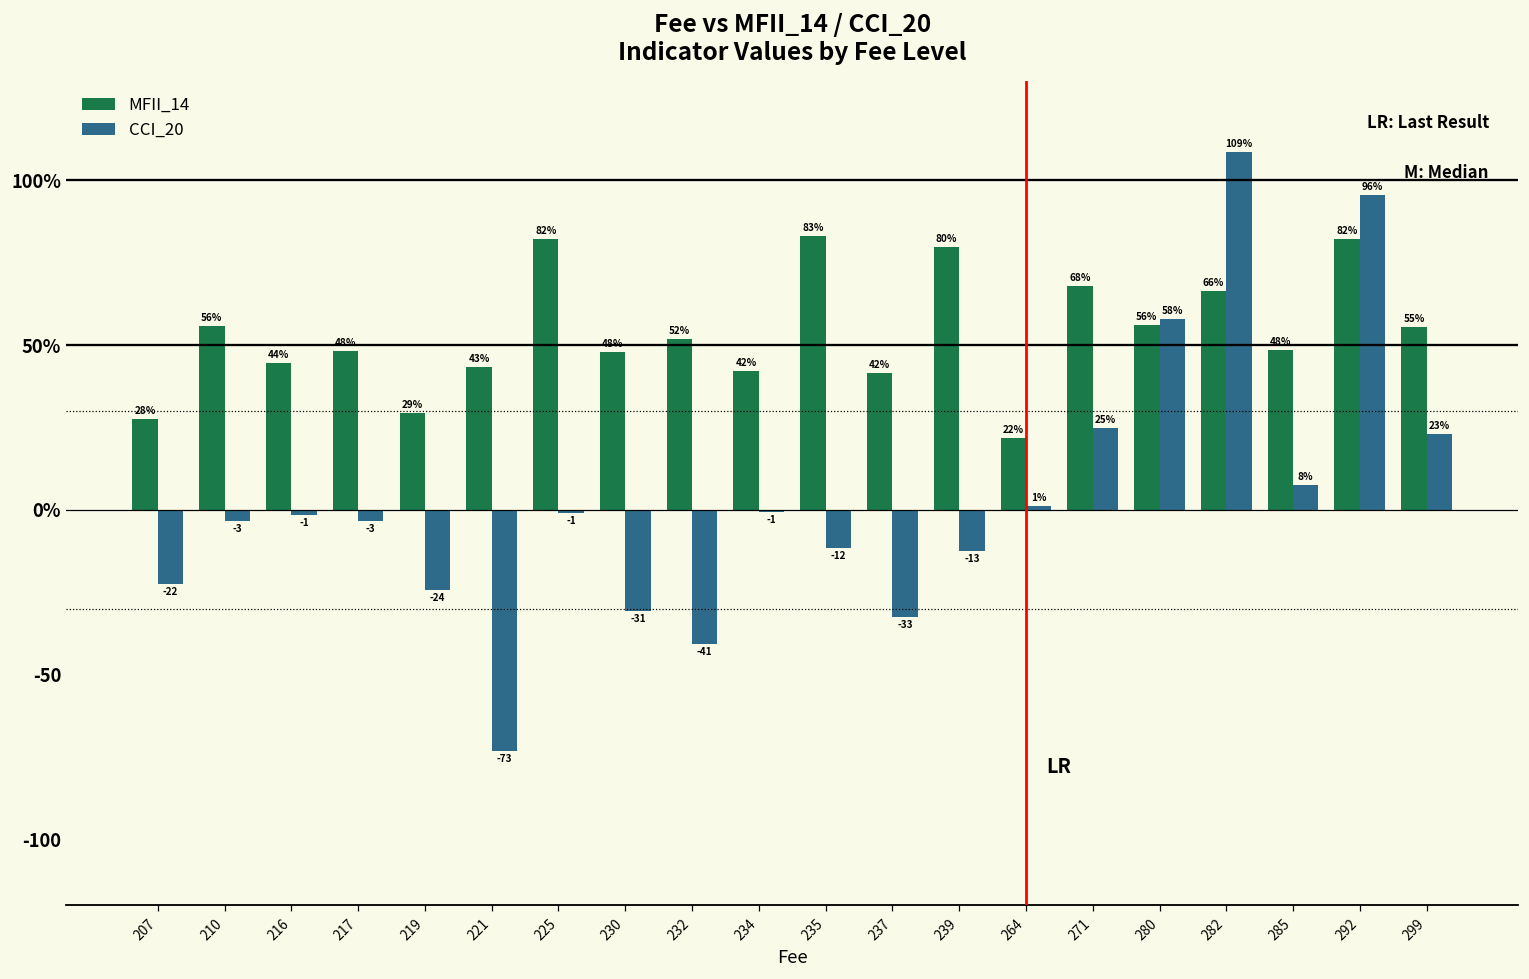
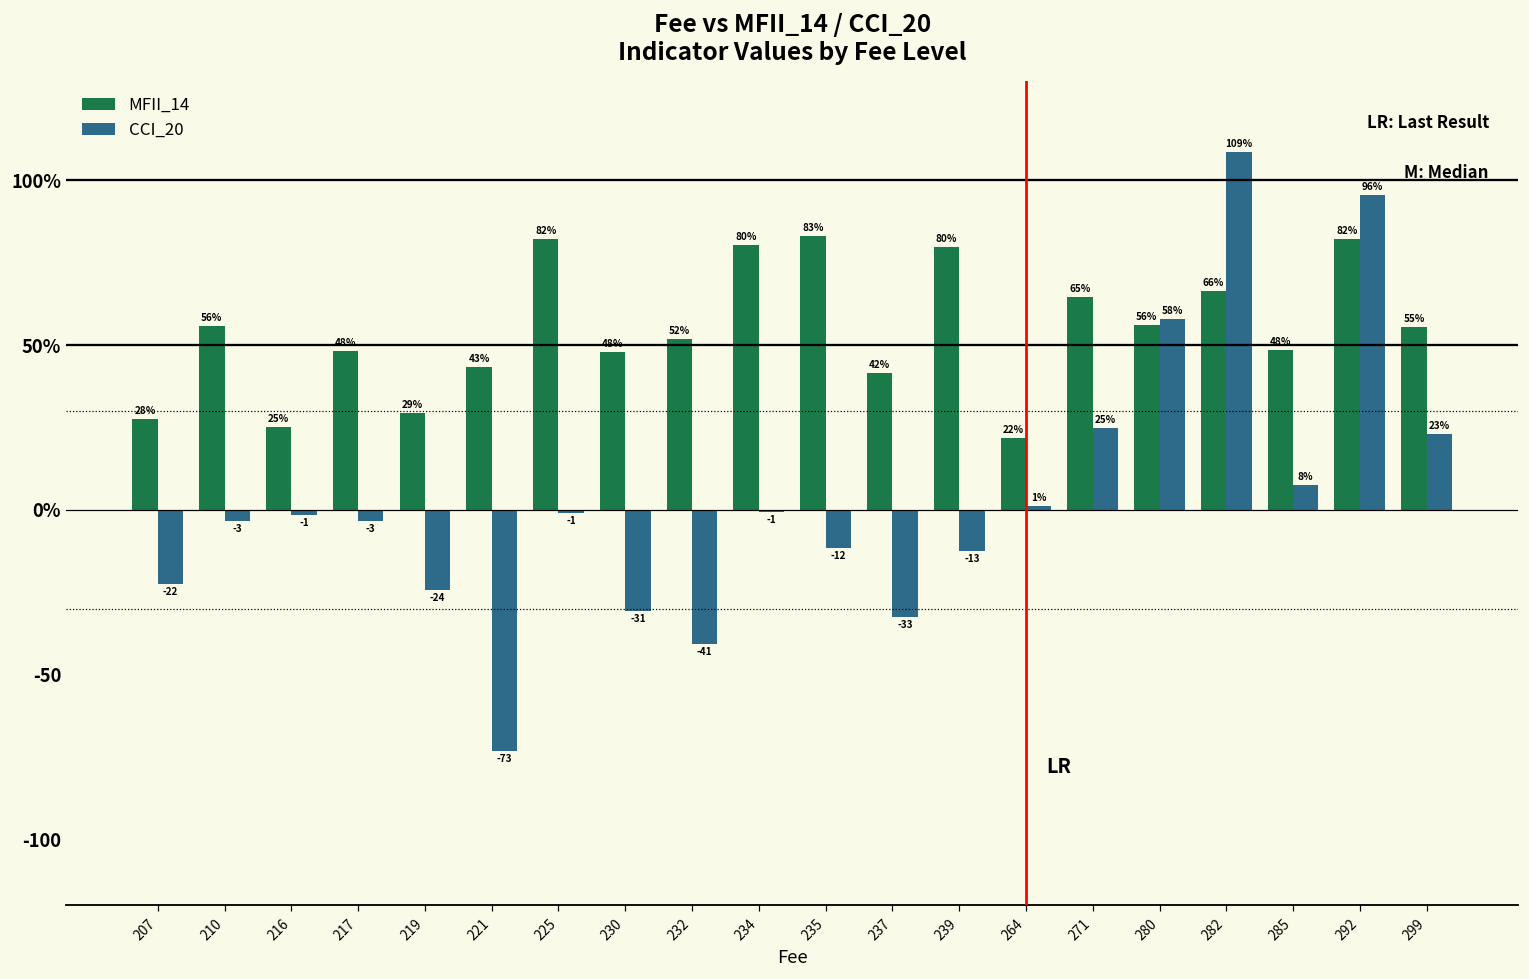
MFII_14, 216: 44% -> 25%
MFII_14, 234: 42% -> 80%
MFII_14, 271: 68% -> 65%
